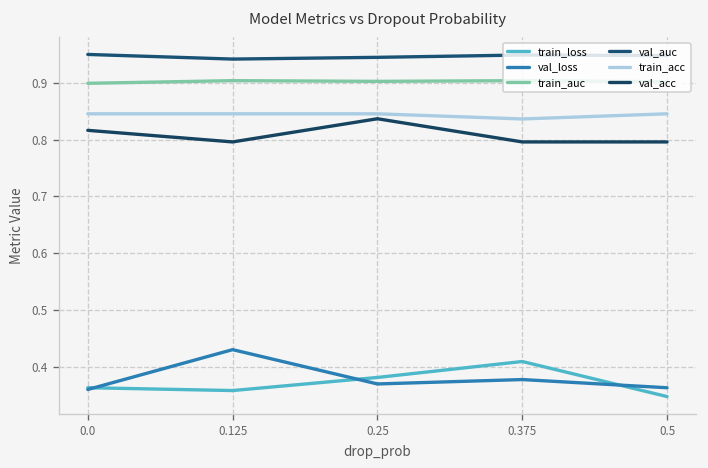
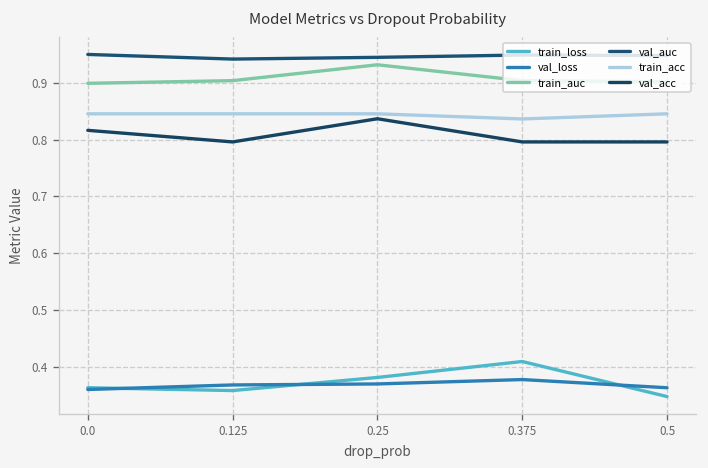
val_loss, 0.125: 0.43 -> 0.37
train_auc, 0.25: 0.90 -> 0.93
